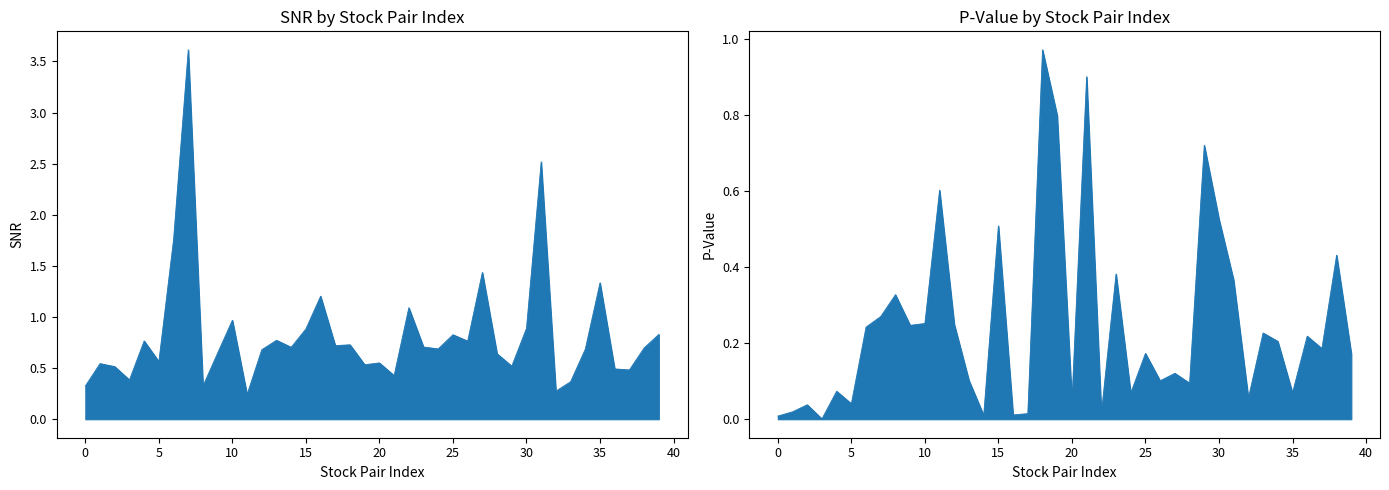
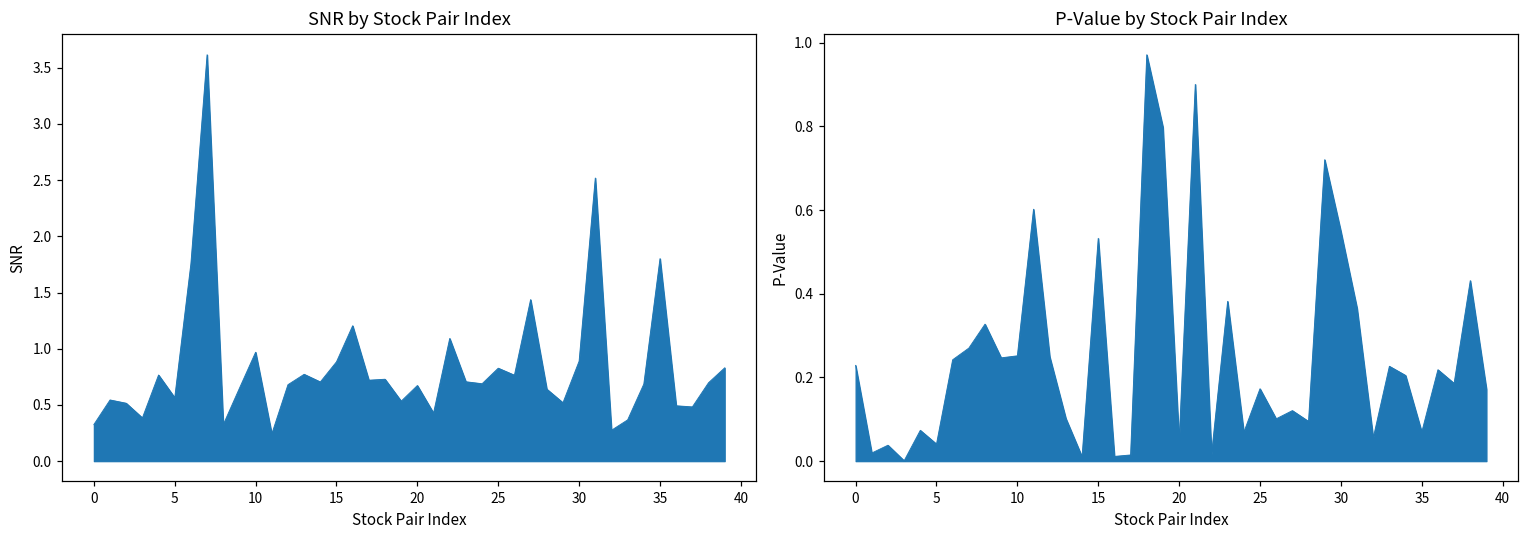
SNR by Stock Pair Index, 20: 0.55 -> 0.67
SNR by Stock Pair Index, 35: 1.33 -> 1.80
P-Value by Stock Pair Index, 0: 0.01 -> 0.23
P-Value by Stock Pair Index, 15: 0.51 -> 0.53
P-Value by Stock Pair Index, 30: 0.53 -> 0.55
